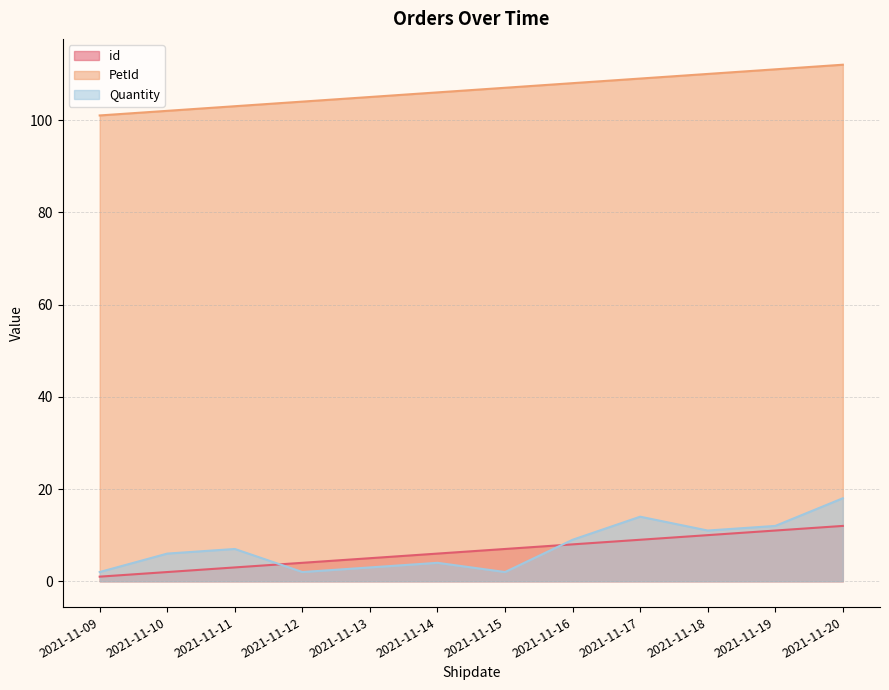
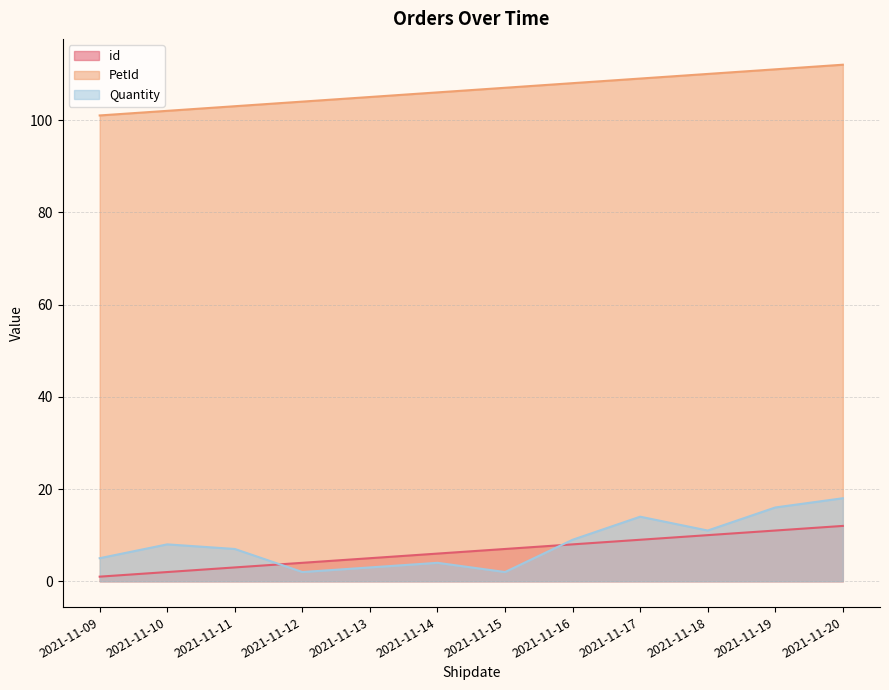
Quantity, 2021-11-09: 2 -> 5
Quantity, 2021-11-10: 6 -> 8
Quantity, 2021-11-19: 12 -> 16
